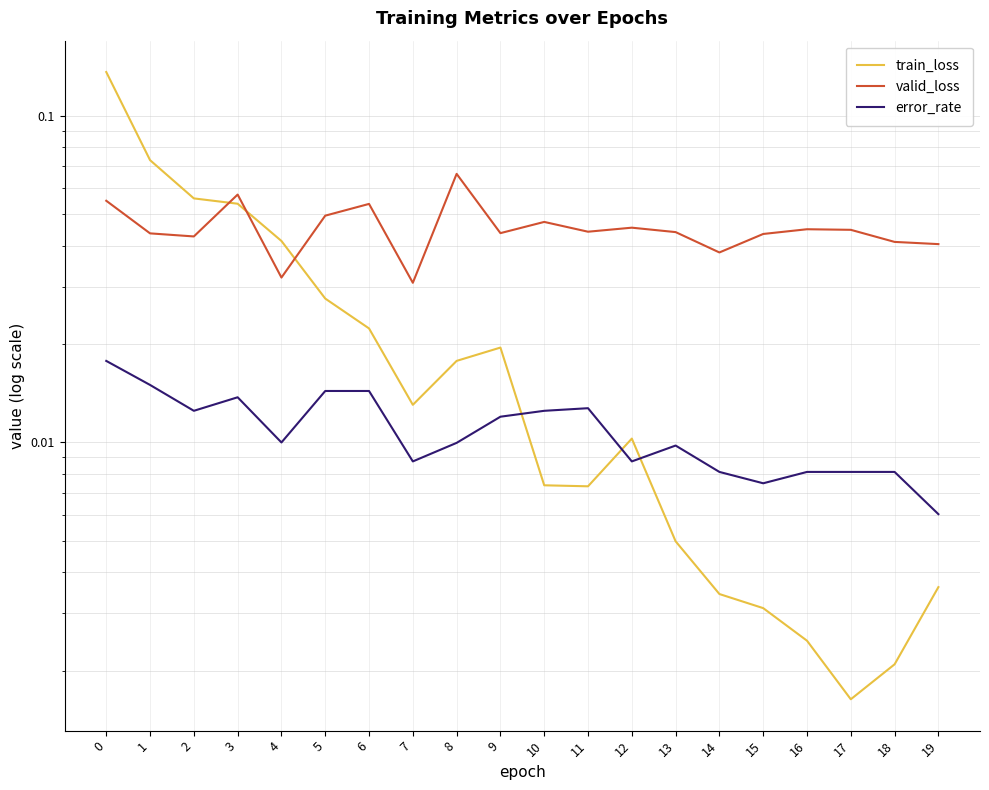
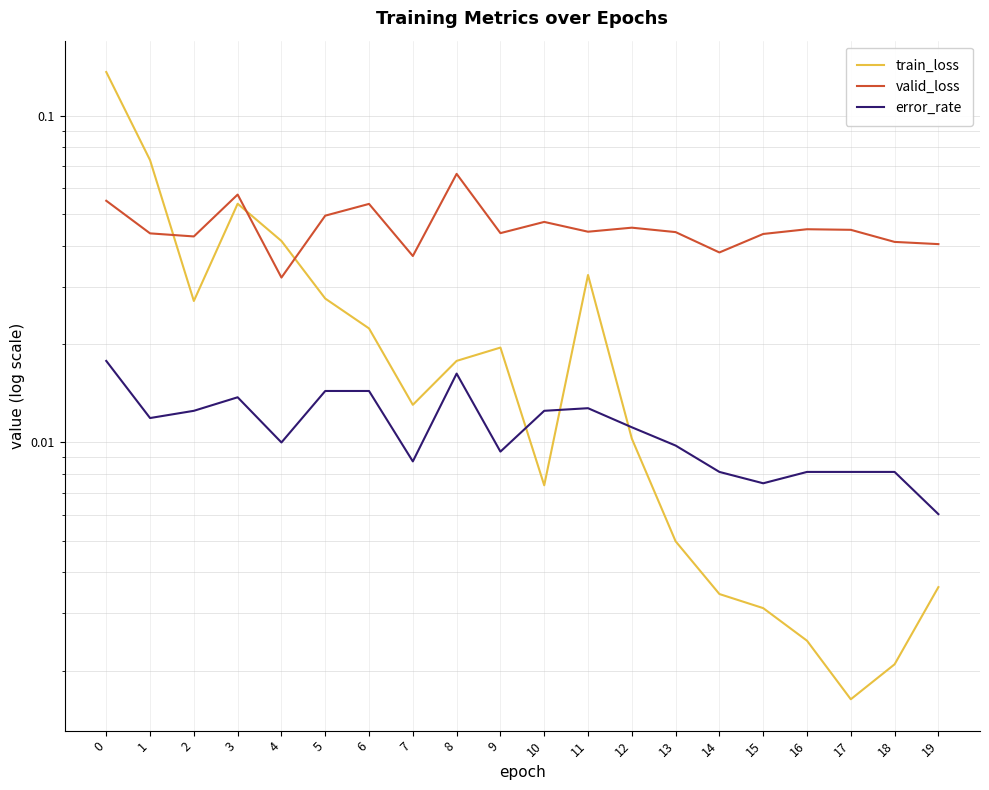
error_rate, 1: 0.015 -> 0.0119
train_loss, 2: 0.056 -> 0.027
valid_loss, 7: 0.031 -> 0.037
error_rate, 8: 0.0100 -> 0.016
error_rate, 9: 0.0120 -> 0.0094
train_loss, 11: 0.0073 -> 0.033
error_rate, 12: 0.0088 -> 0.0111
